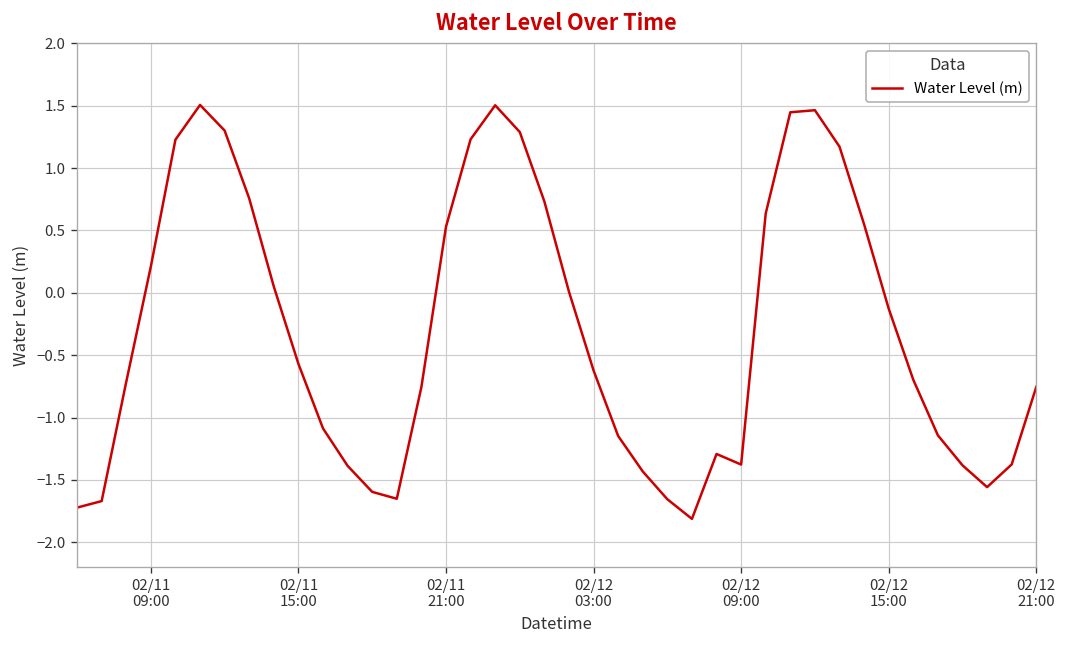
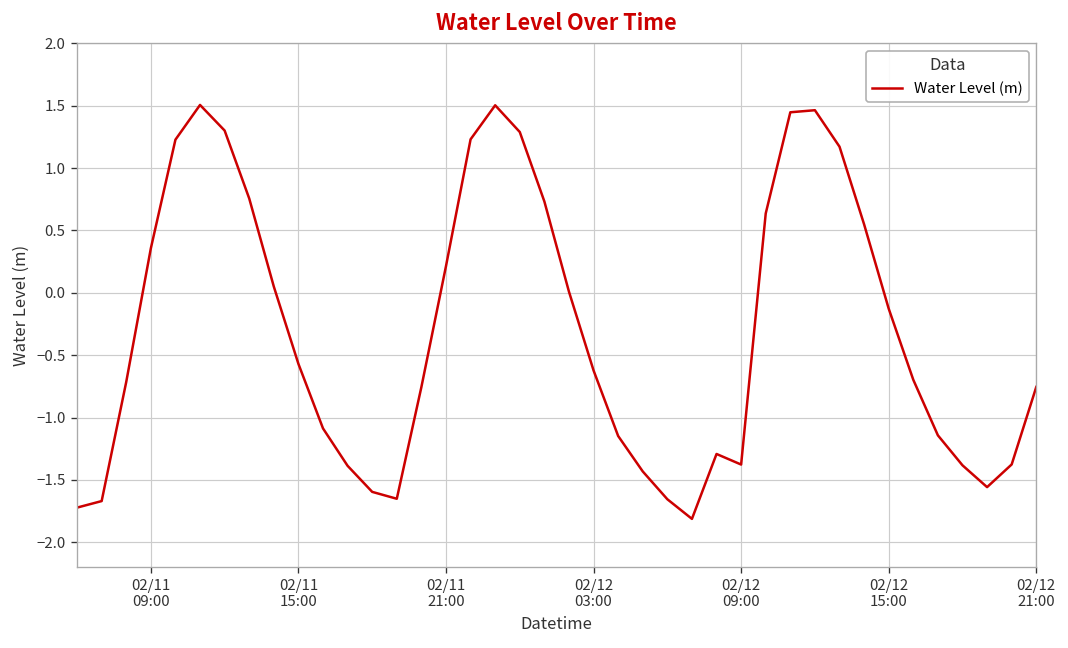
02/11 09:00: 0.21 -> 0.36
02/11 21:00: 0.53 -> 0.21
